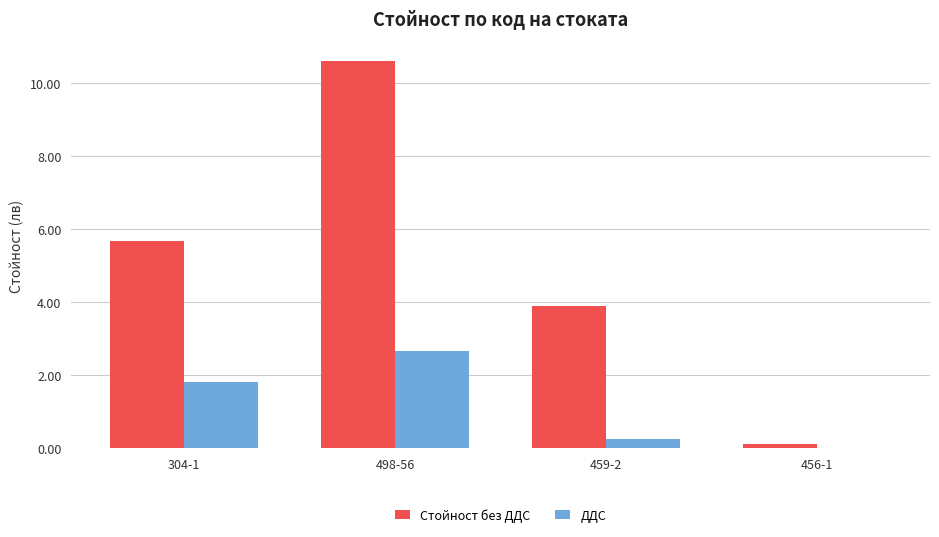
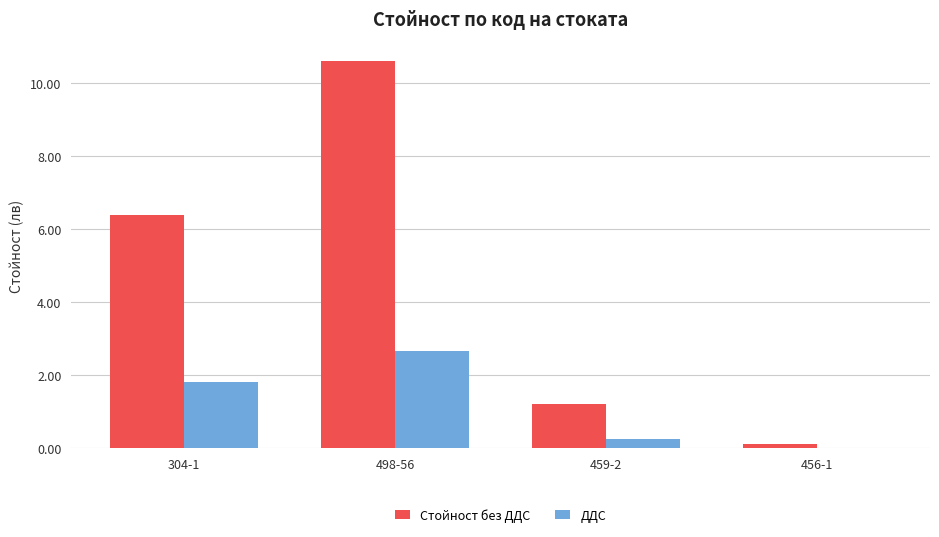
Стойност без ДДС, 304-1: 5.7 -> 6.4
Стойност без ДДС, 459-2: 3.9 -> 1.2
